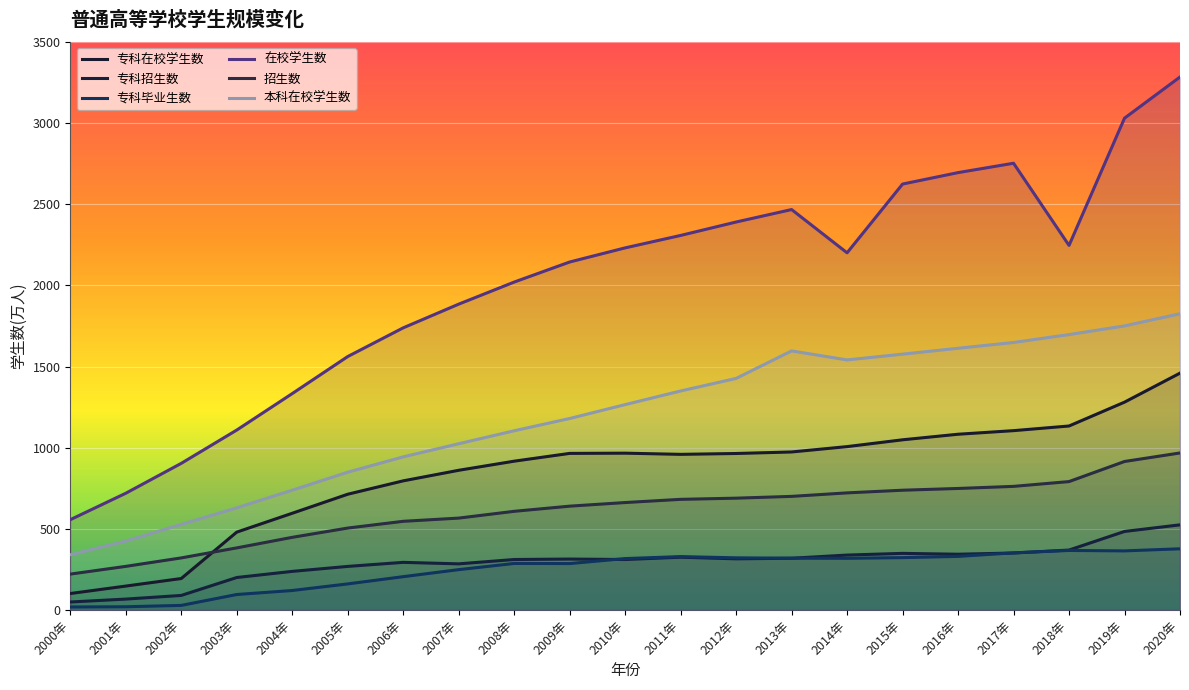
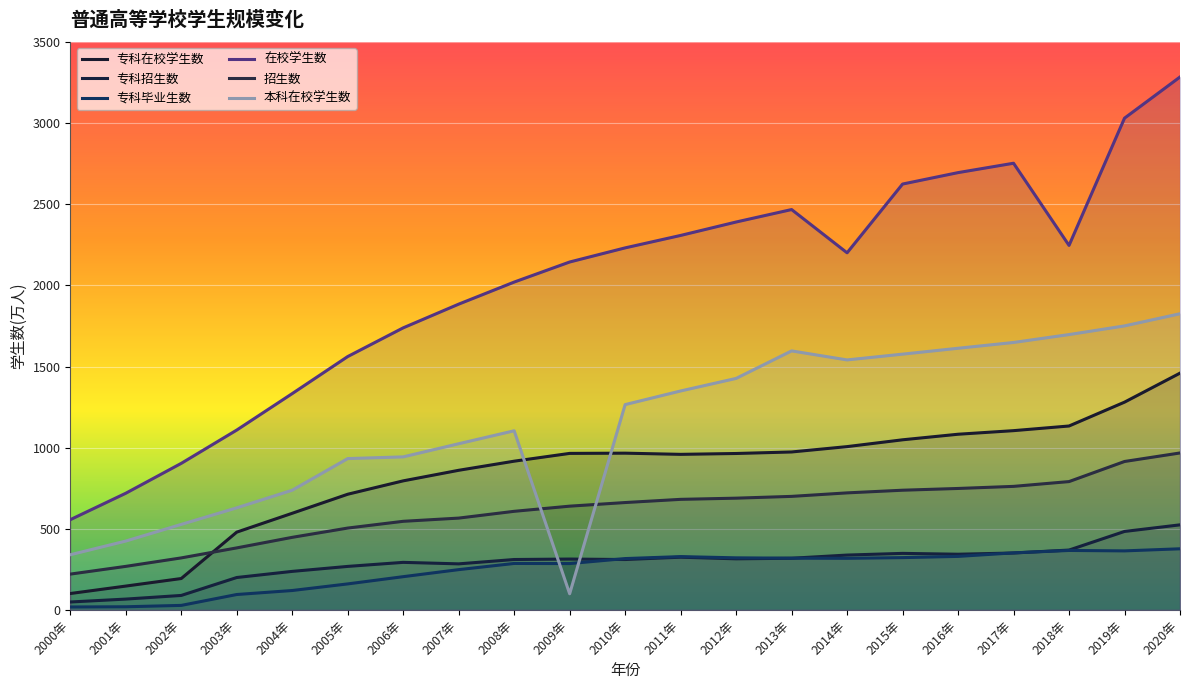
本科在校学生数, 2005年: 850 -> 930
本科在校学生数, 2009年: 1180 -> 100
